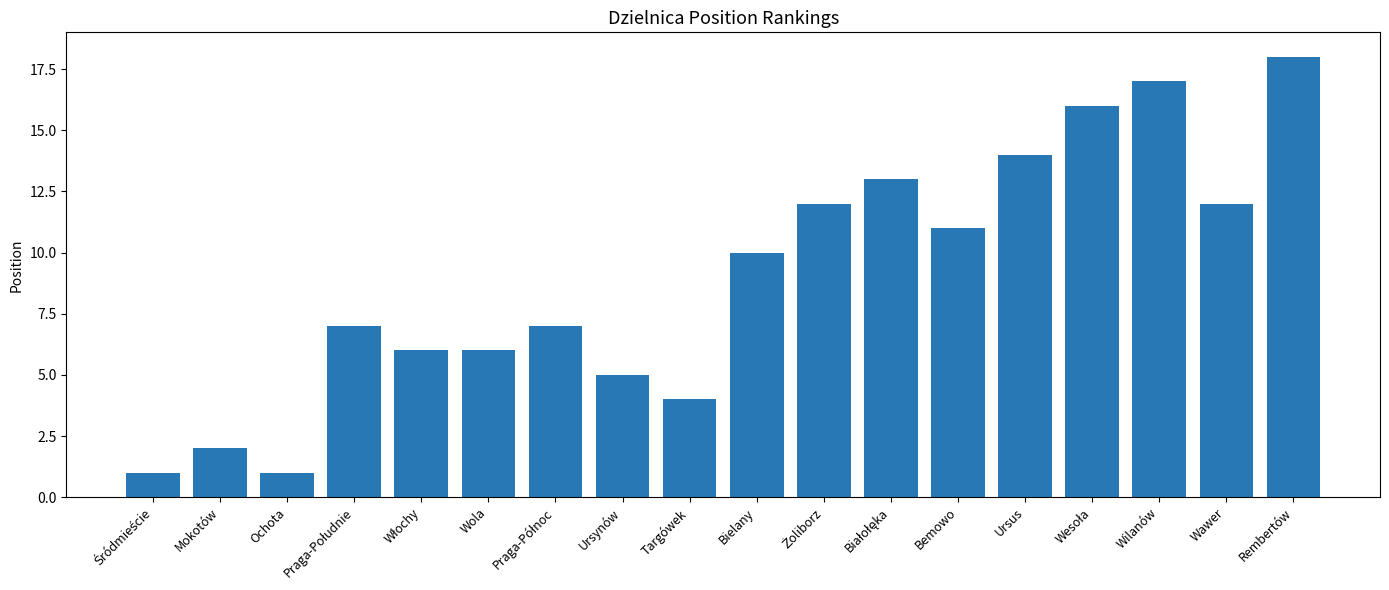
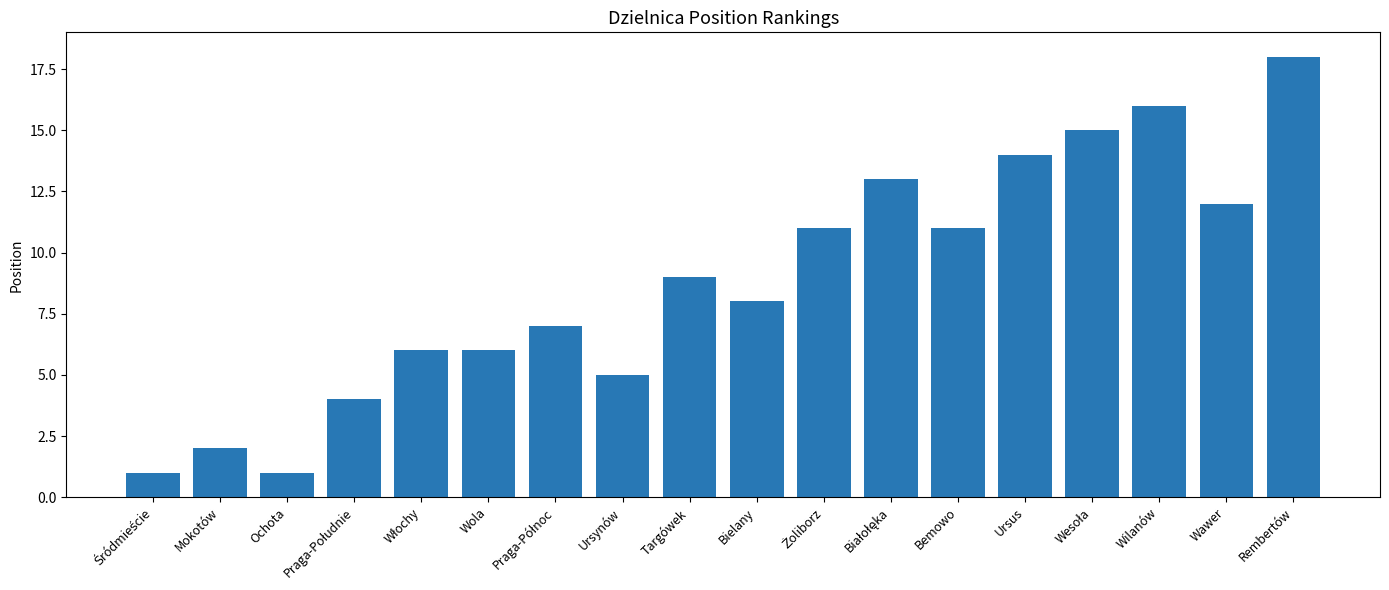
Praga-Południe: 7 -> 4
Targówek: 4 -> 9
Bielany: 10 -> 8
Żoliborz: 12 -> 11
Wesoła: 16 -> 15
Wilanów: 17 -> 16
